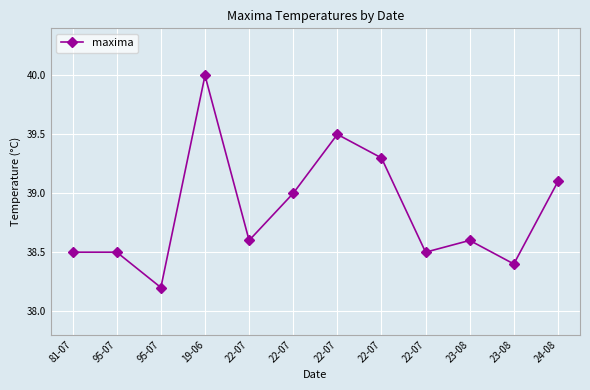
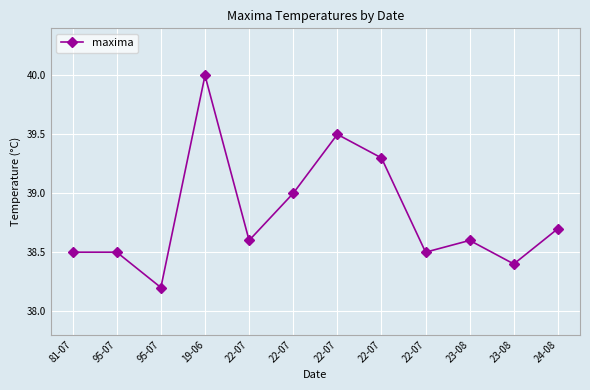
24-08: 39.1 -> 38.7
